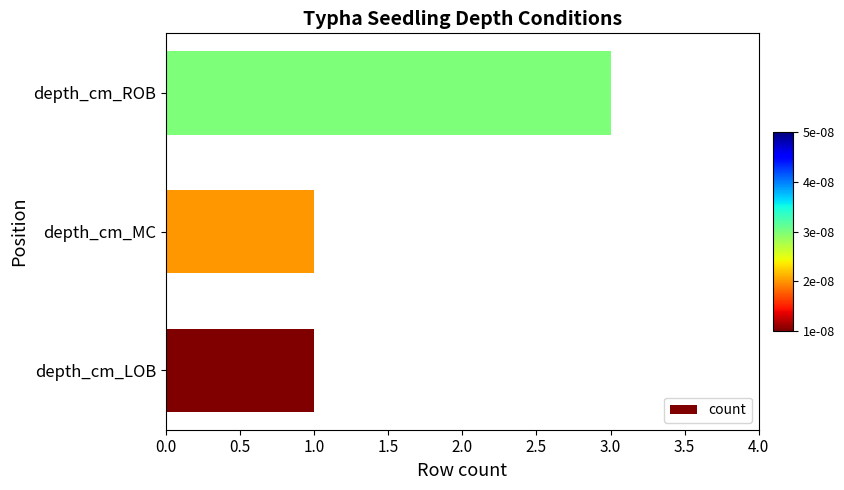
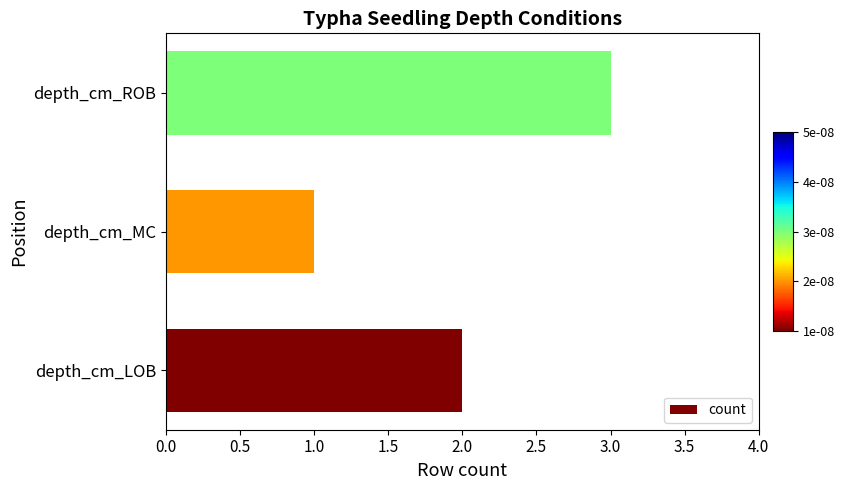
depth_cm_LOB: 1 -> 2
